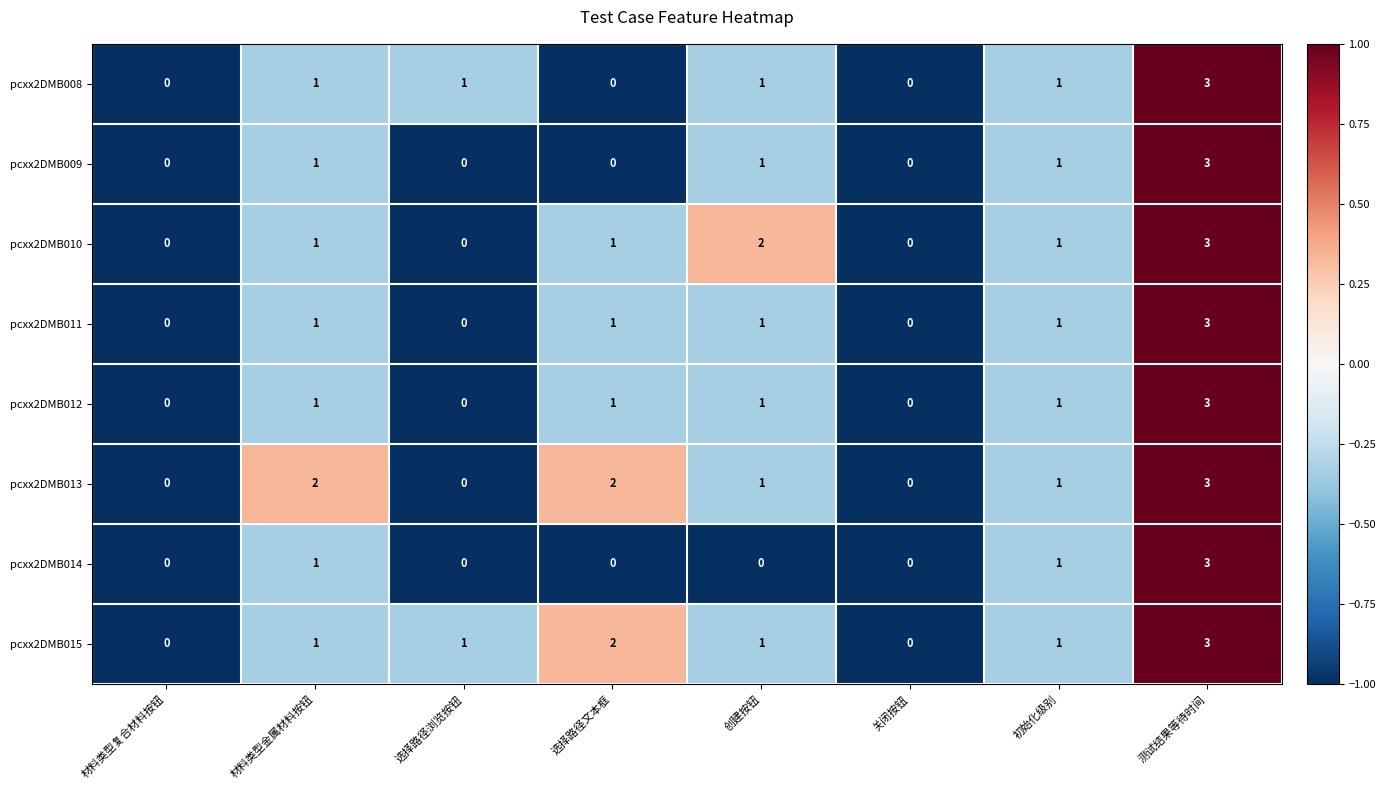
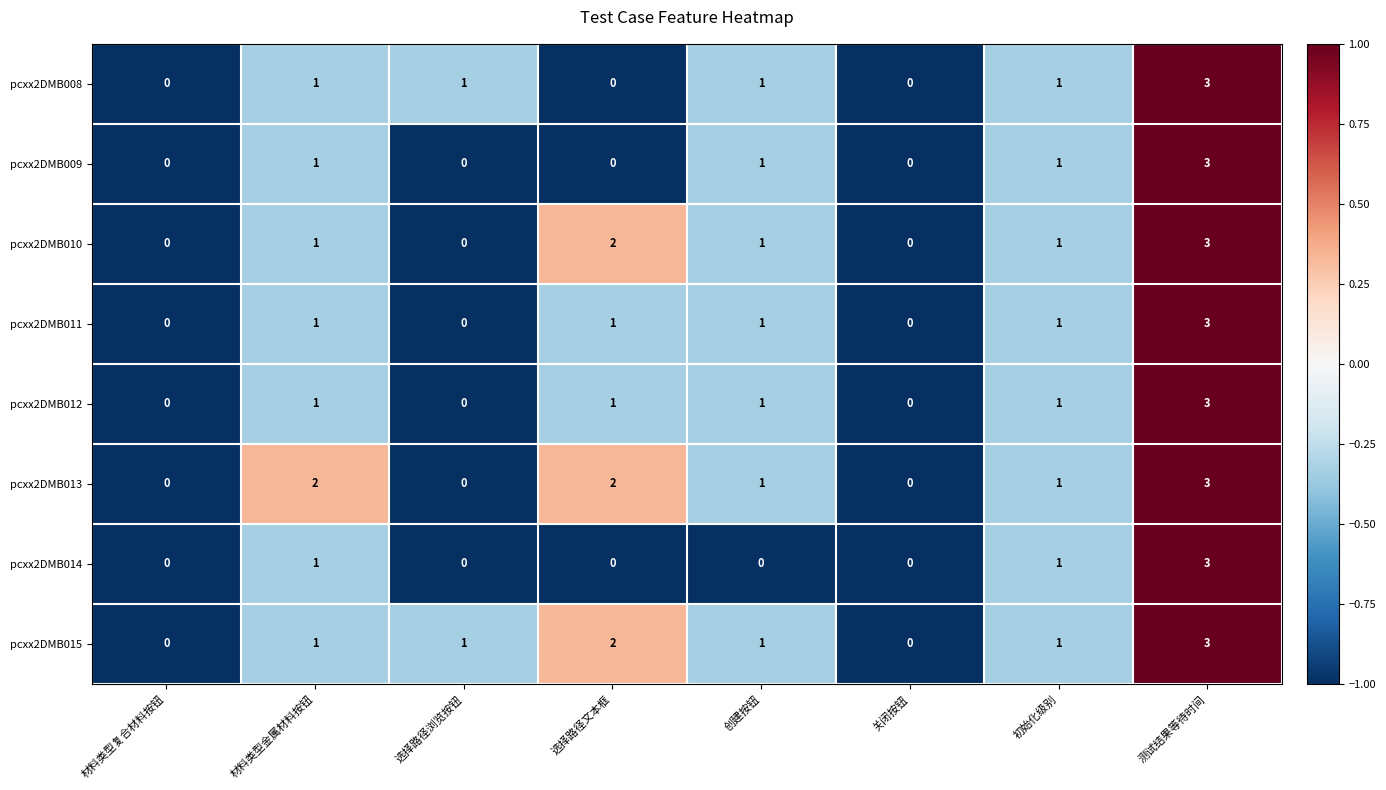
pcxx2DMB010, 选择路径文本框: 1 -> 2
pcxx2DMB010, 创建按钮: 2 -> 1
